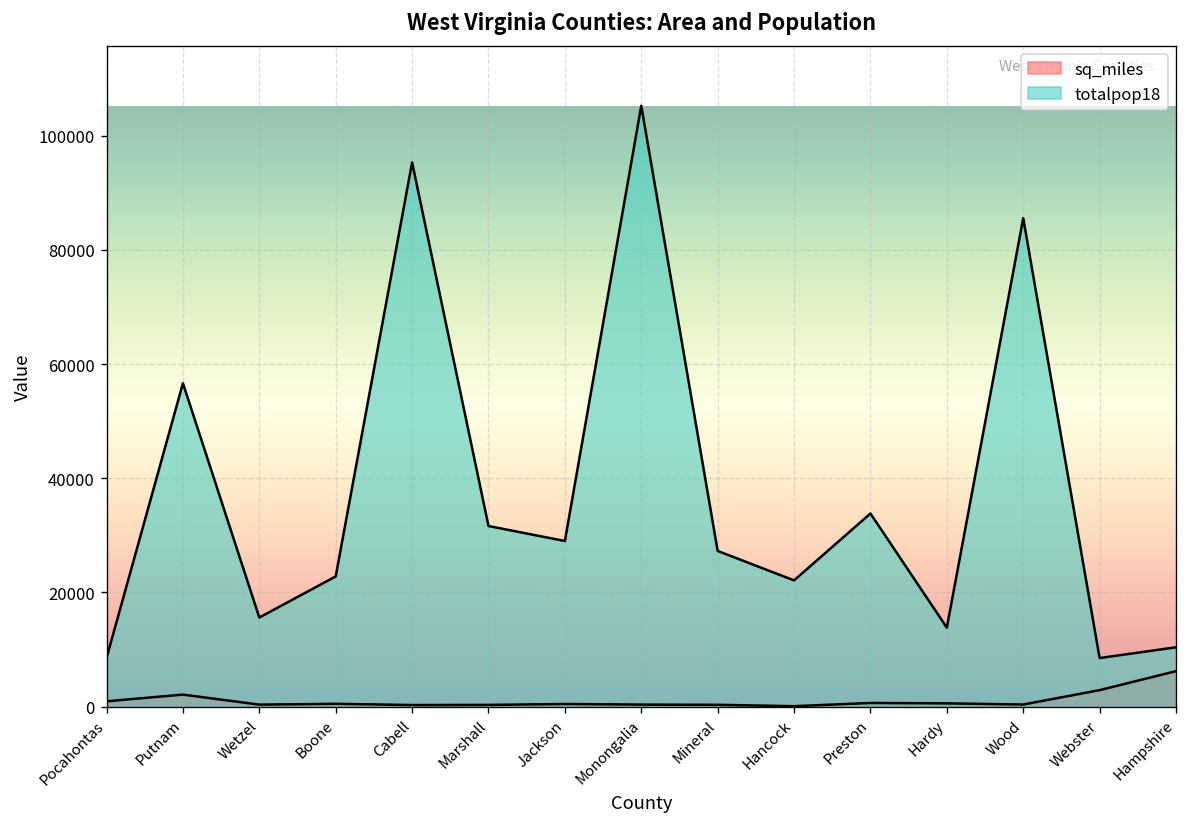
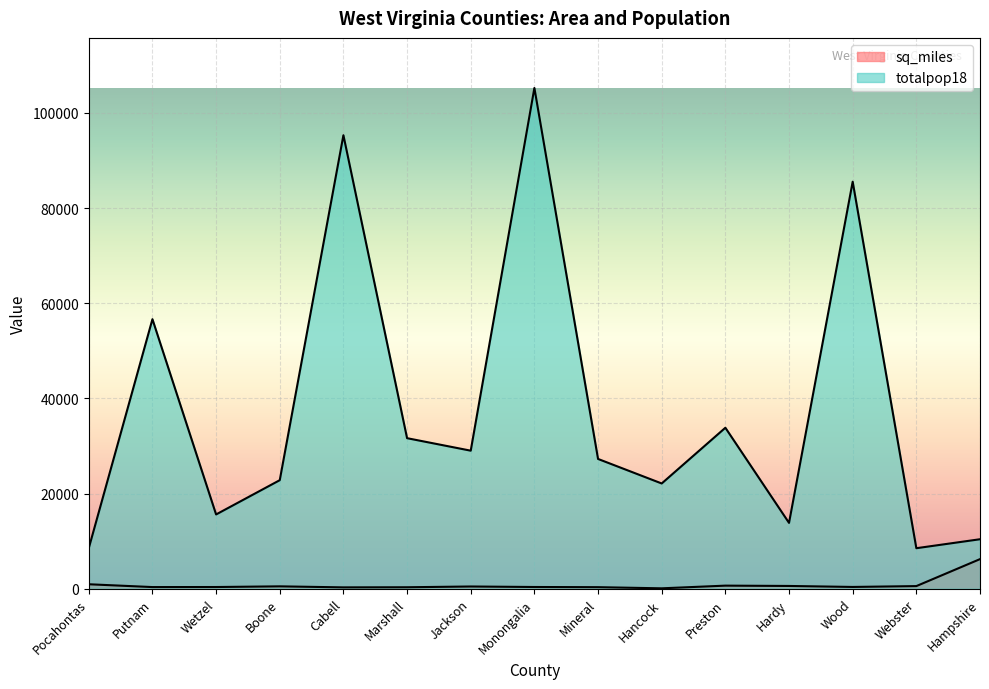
sq_miles, Putnam: 2000 -> 0
sq_miles, Webster: 3000 -> 1000
